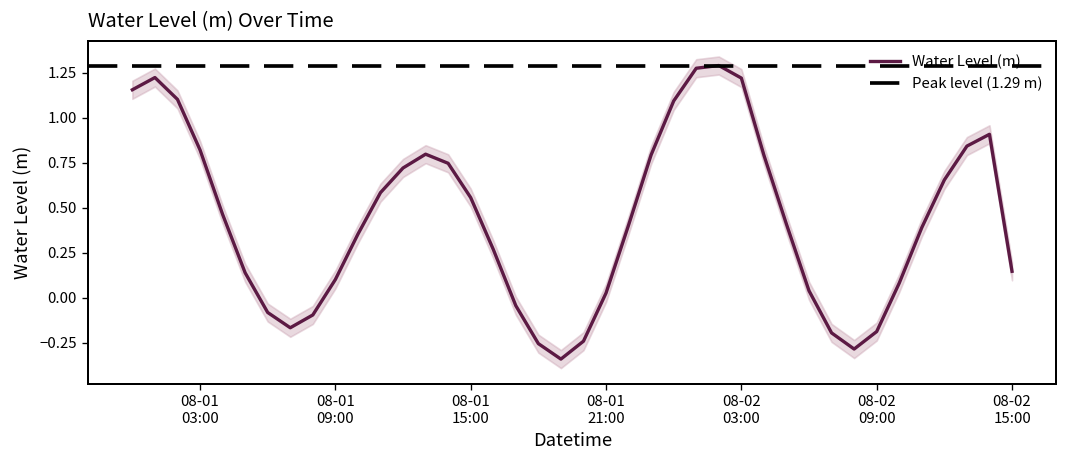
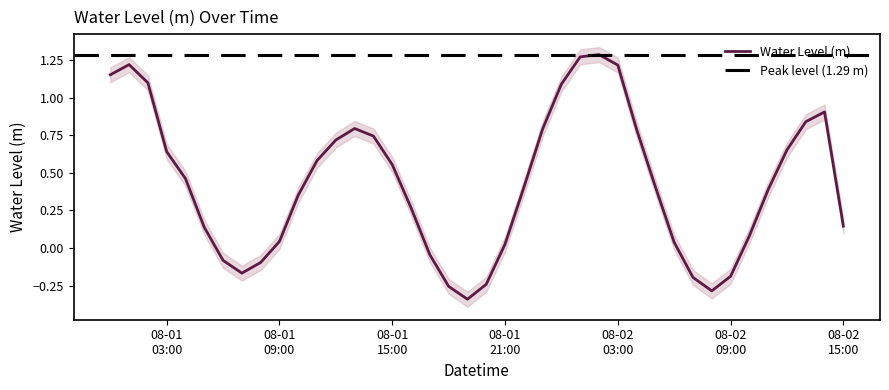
Water Level (m), 08-01 03:00: 0.82 -> 0.64
Water Level (m), 08-01 09:00: 0.10 -> 0.04
